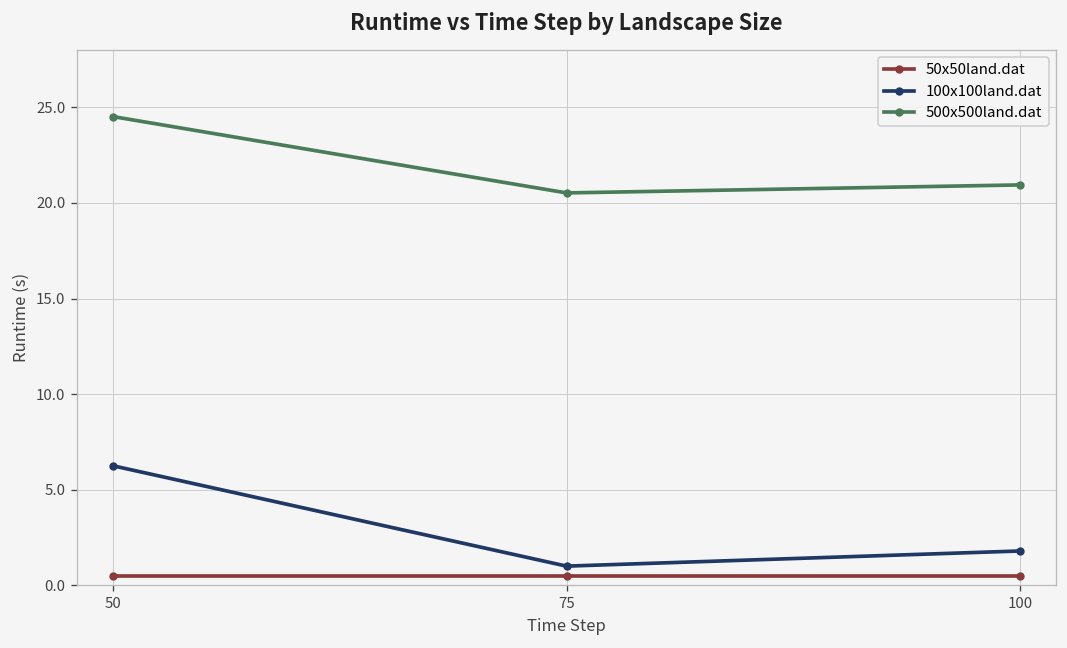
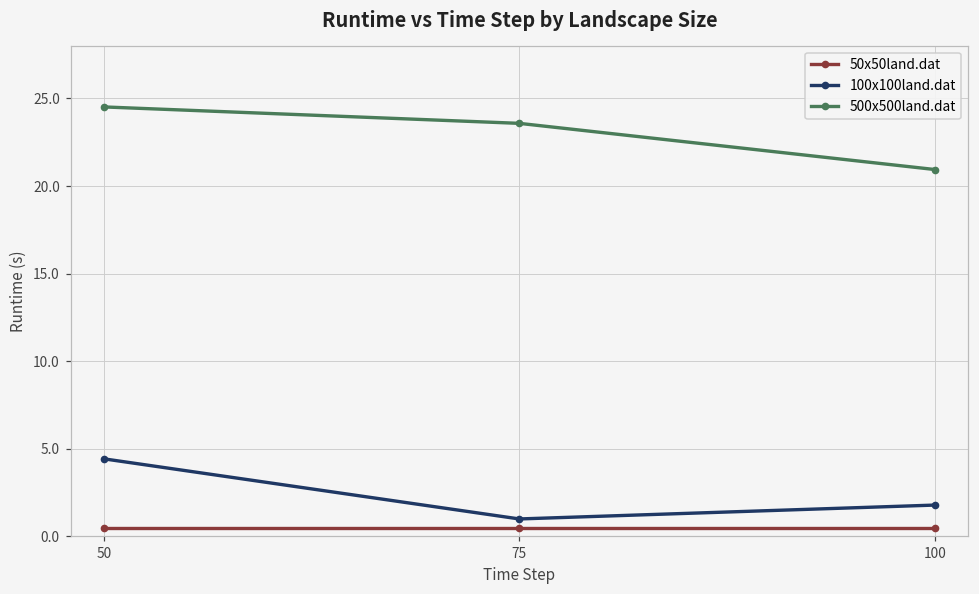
100x100land.dat, 50: 6.2 -> 4.4
500x500land.dat, 75: 20.5 -> 23.6
